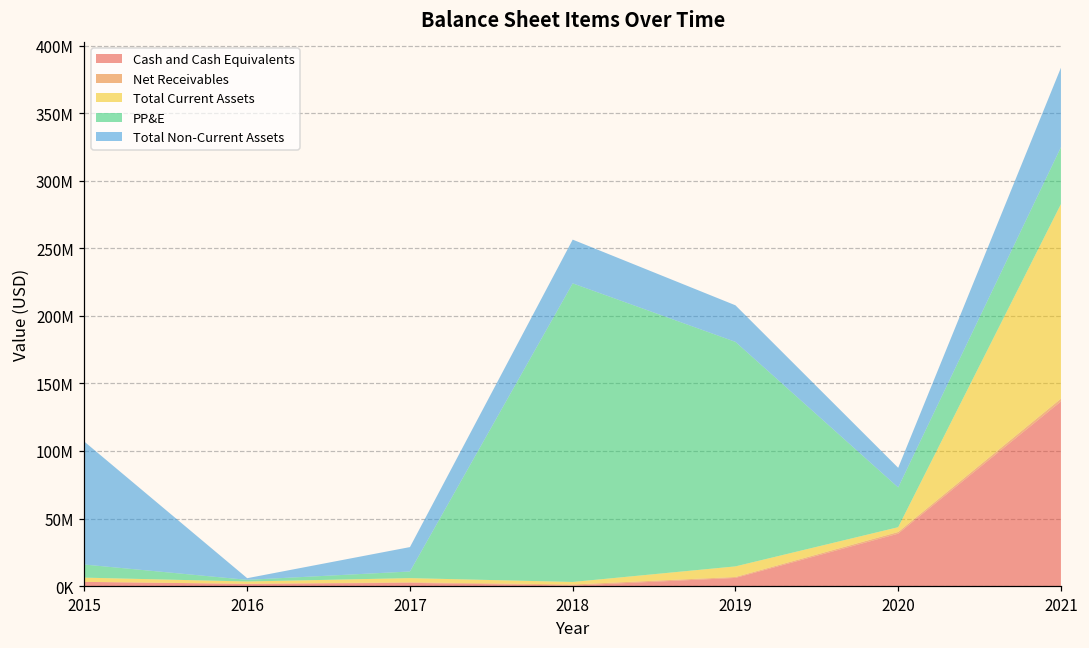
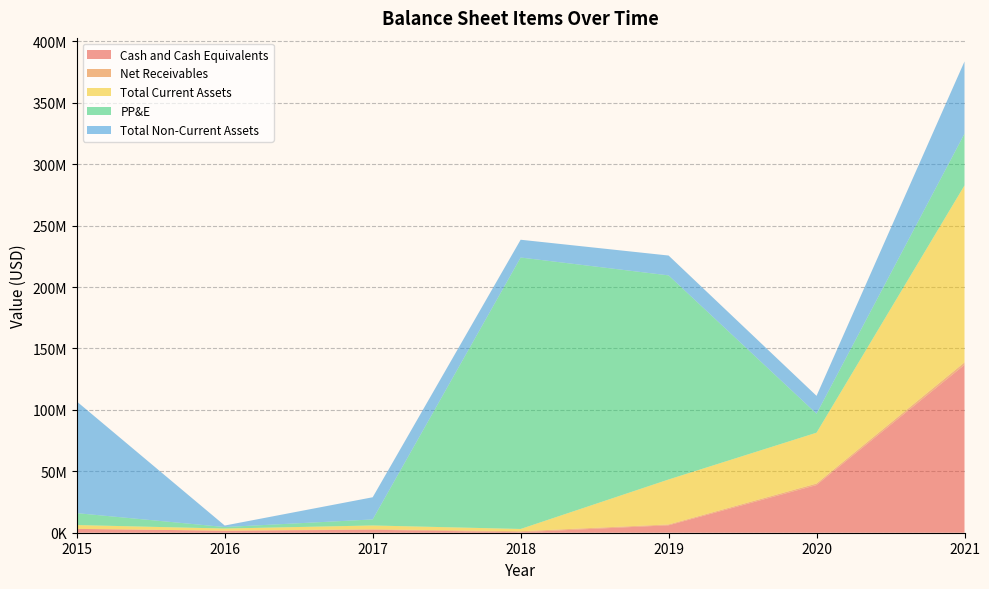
Total Non-Current Assets, 2018: 32000000 -> 14000000
Total Current Assets, 2019: 8000000 -> 37000000
Total Non-Current Assets, 2019: 27000000 -> 16000000
Total Current Assets, 2020: 4000000 -> 41000000
PP&E, 2020: 29000000 -> 15000000
